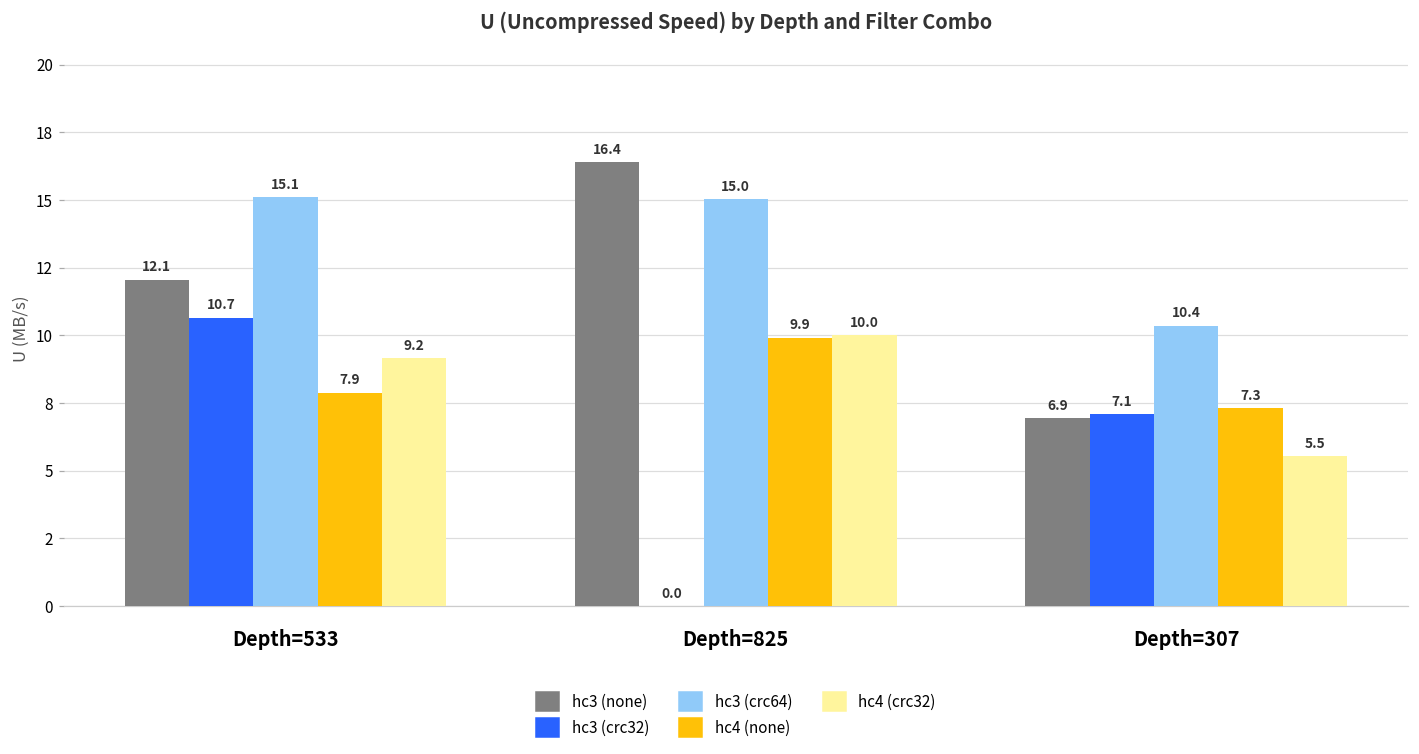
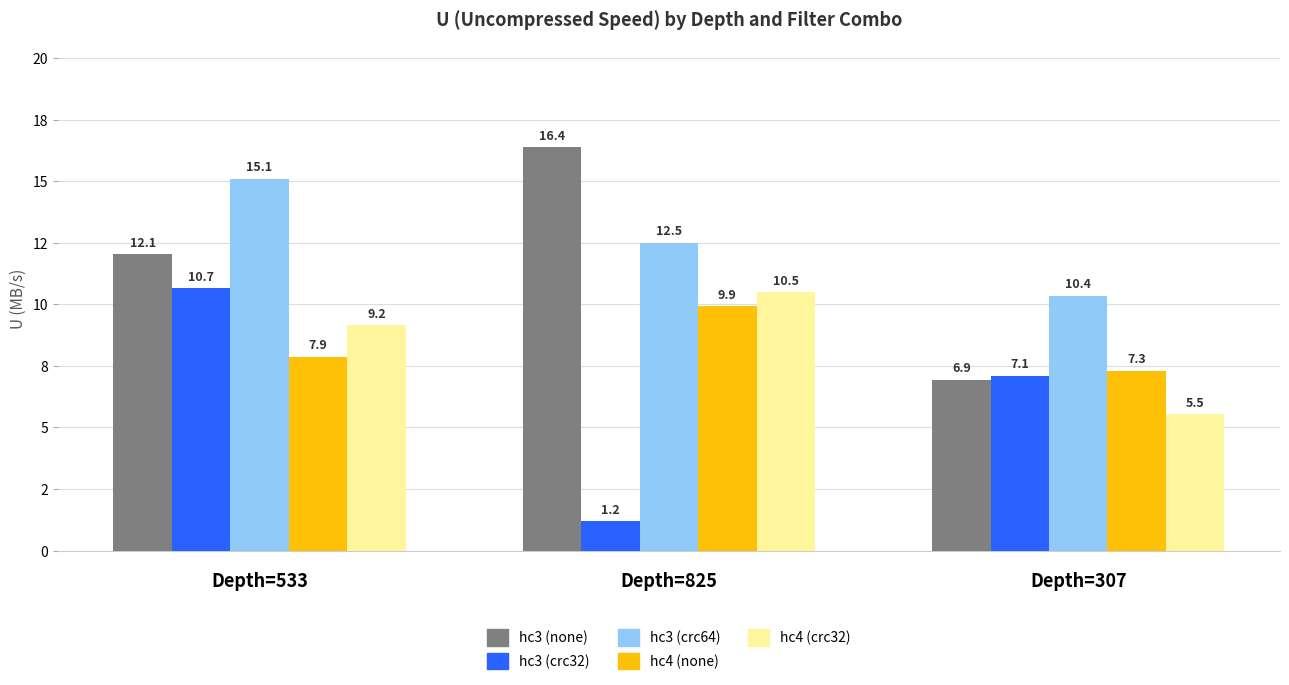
hc3 (crc32), Depth=825: 0.0 -> 1.2
hc3 (crc64), Depth=825: 15.0 -> 12.5
hc4 (crc32), Depth=825: 10.0 -> 10.5
